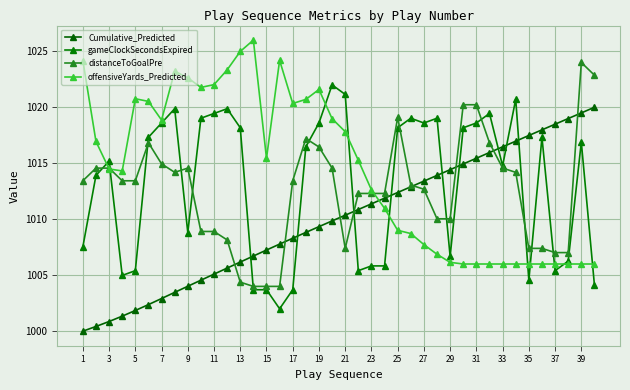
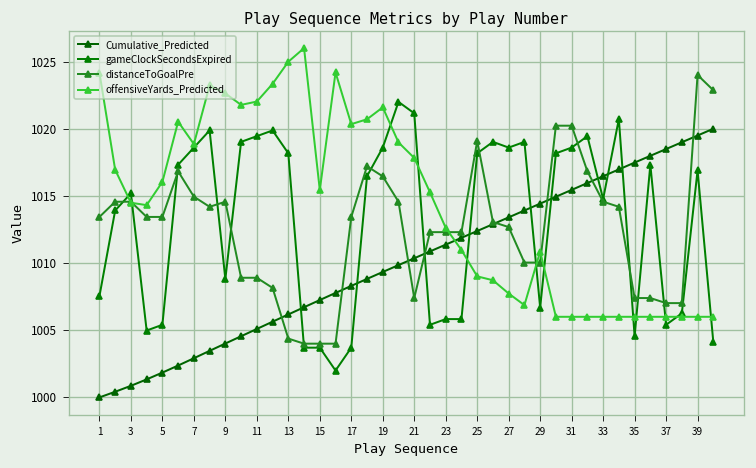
offensiveYards_Predicted, 5: 1020.8 -> 1016.0
offensiveYards_Predicted, 29: 1006.1 -> 1010.9
